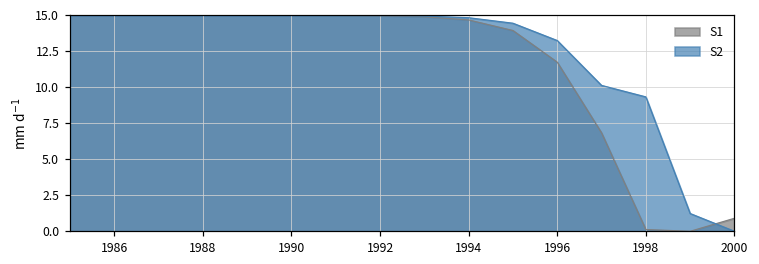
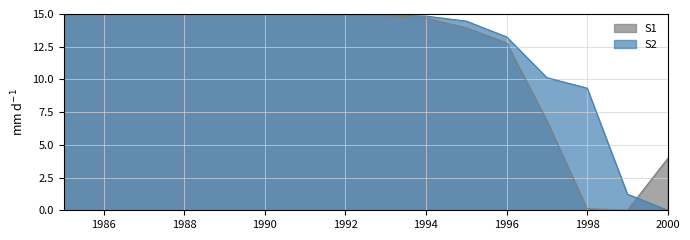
S1, 1996: 11.8 -> 12.8
S1, 2000: 0.9 -> 4.0
